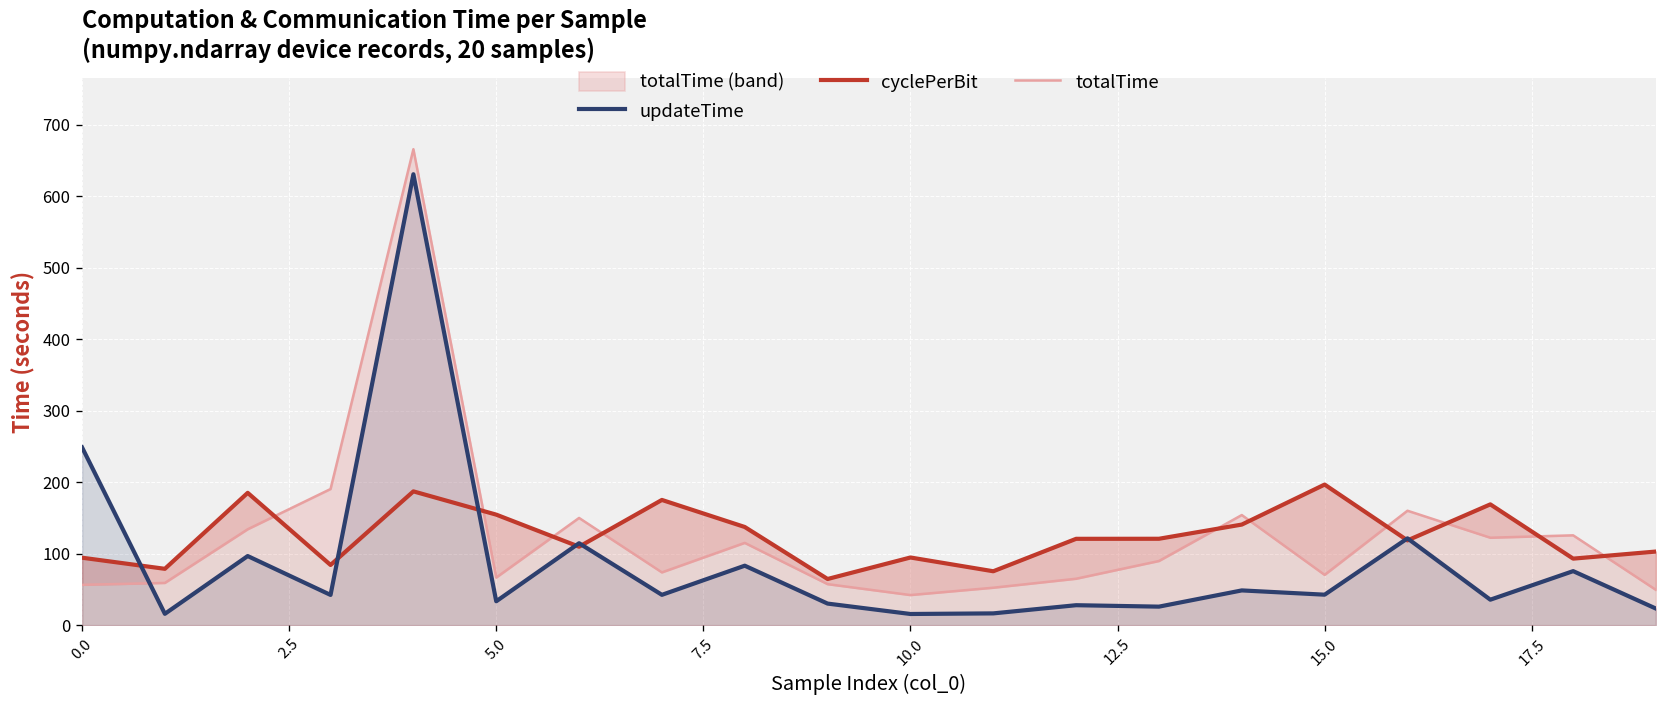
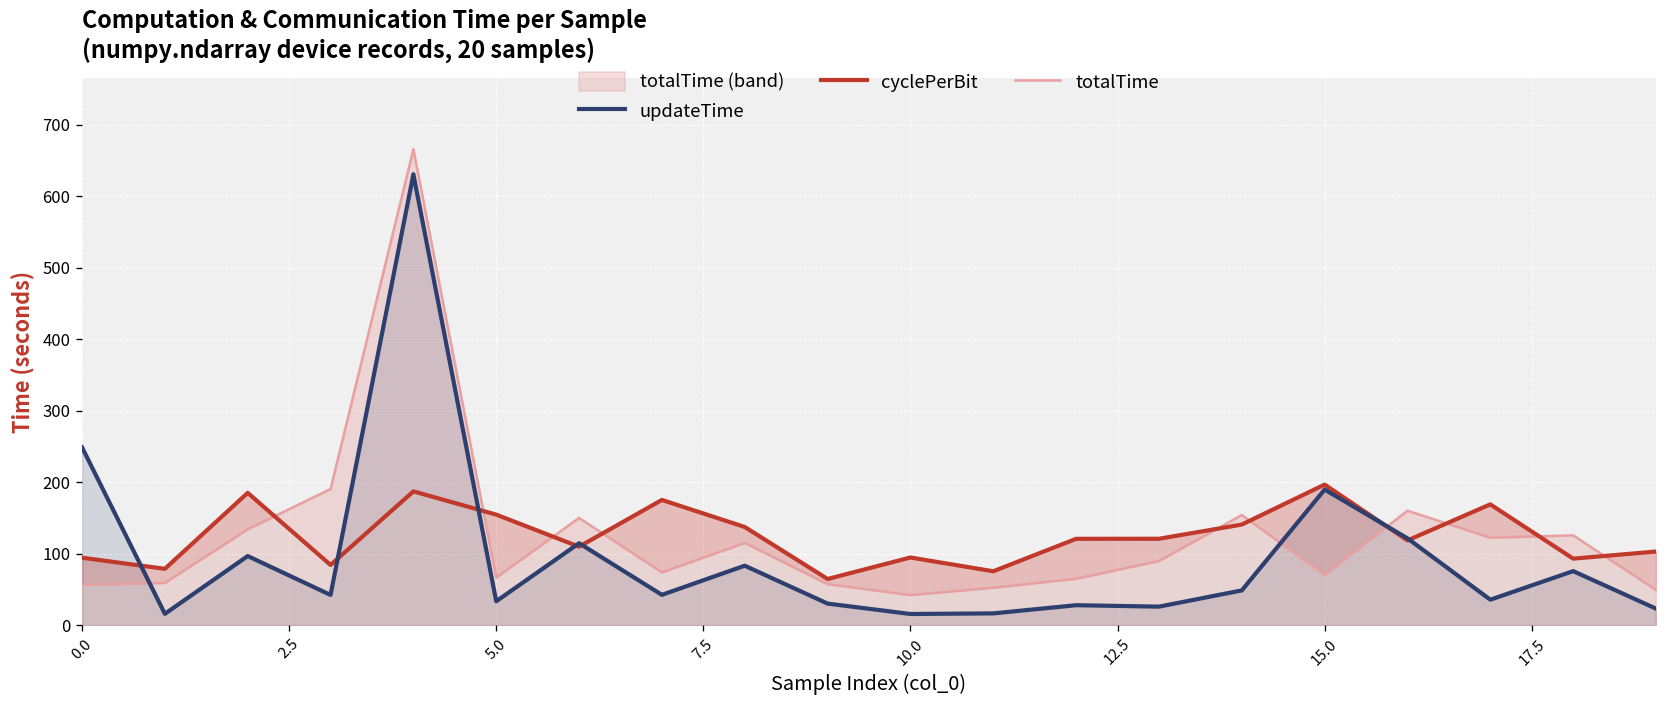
updateTime, 15.0: 40 -> 190
